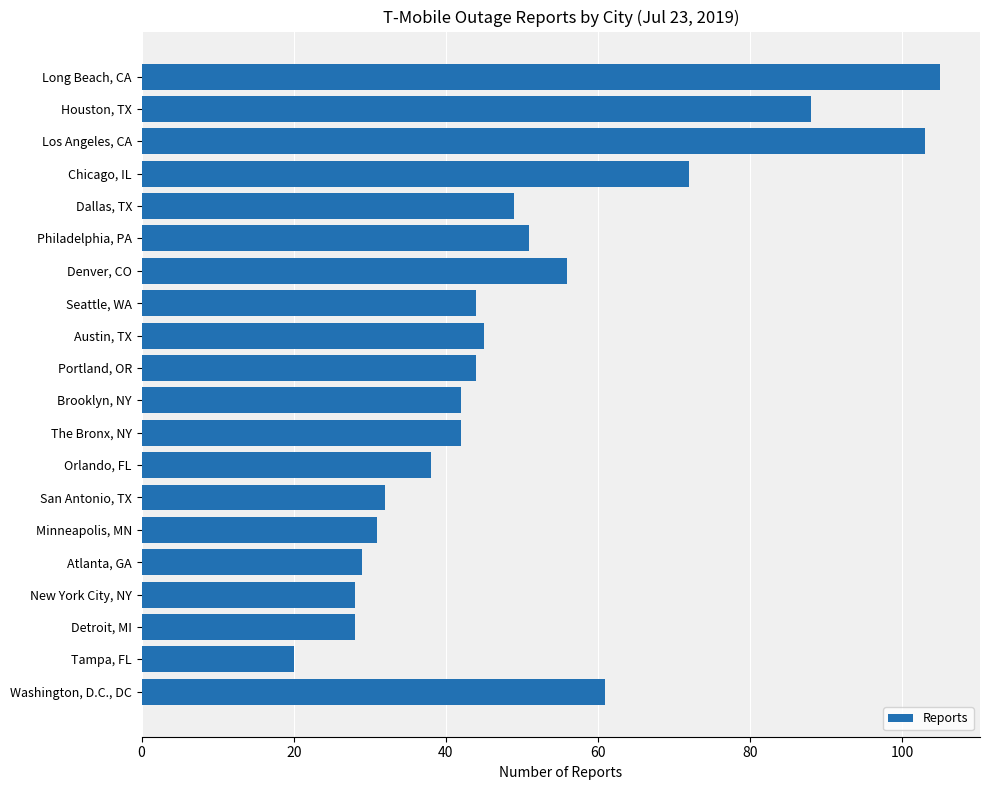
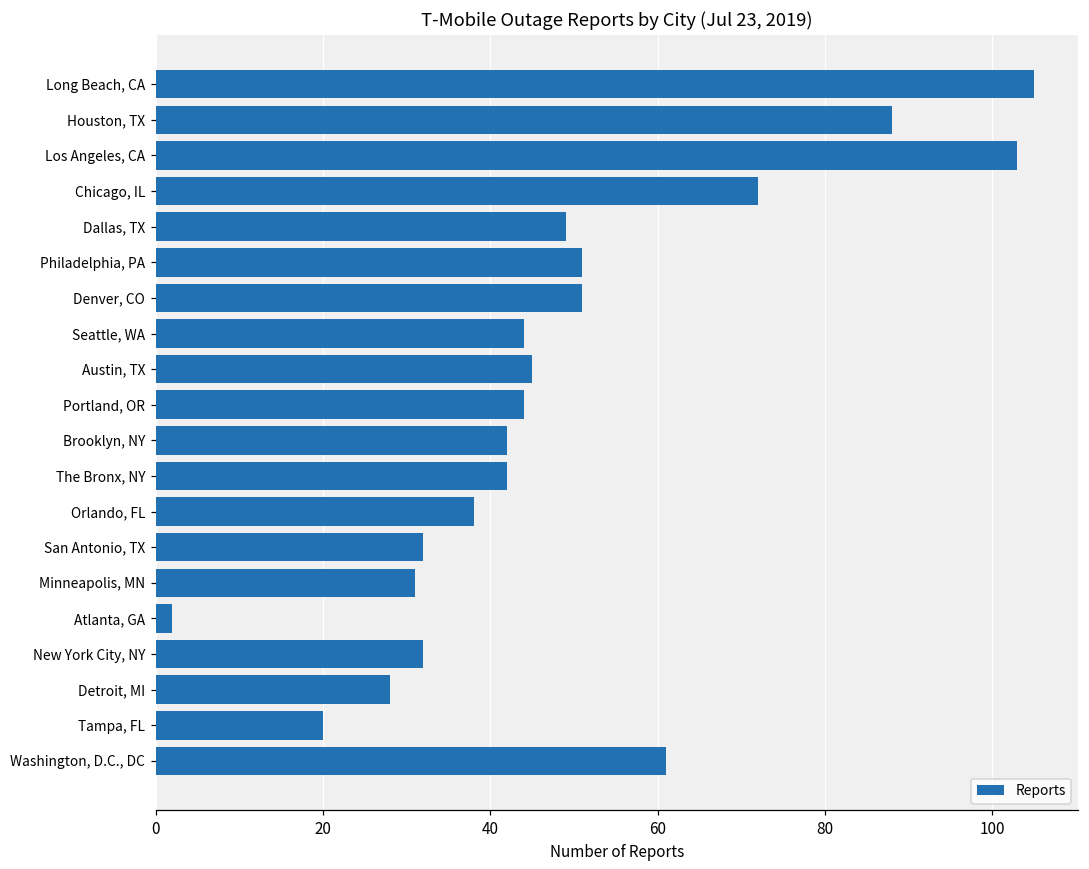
Denver, CO: 56 -> 51
Atlanta, GA: 29 -> 2
New York City, NY: 28 -> 32
